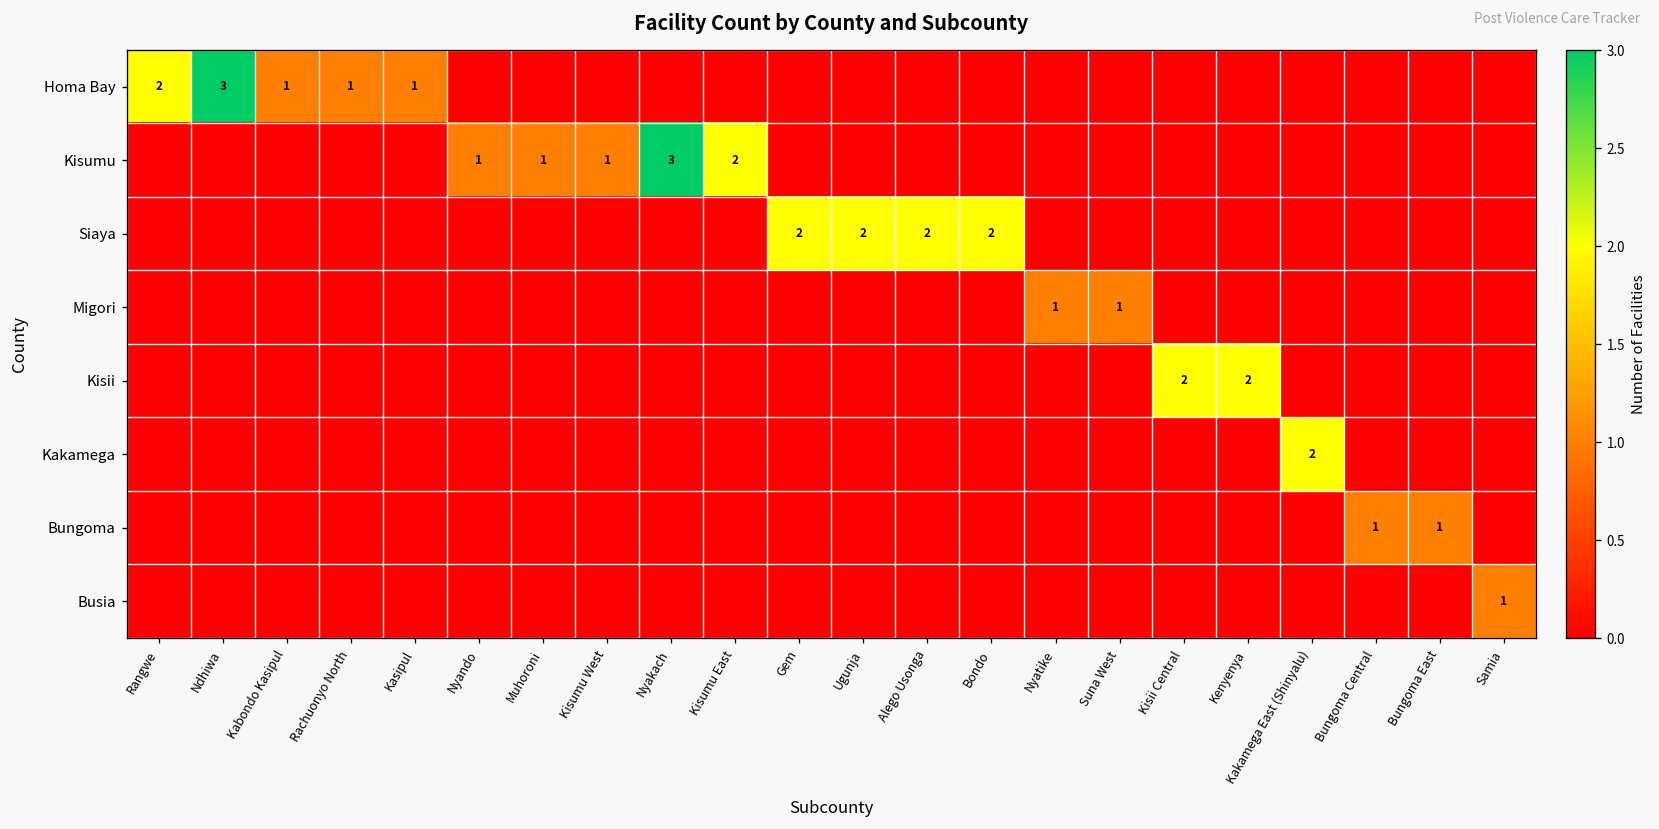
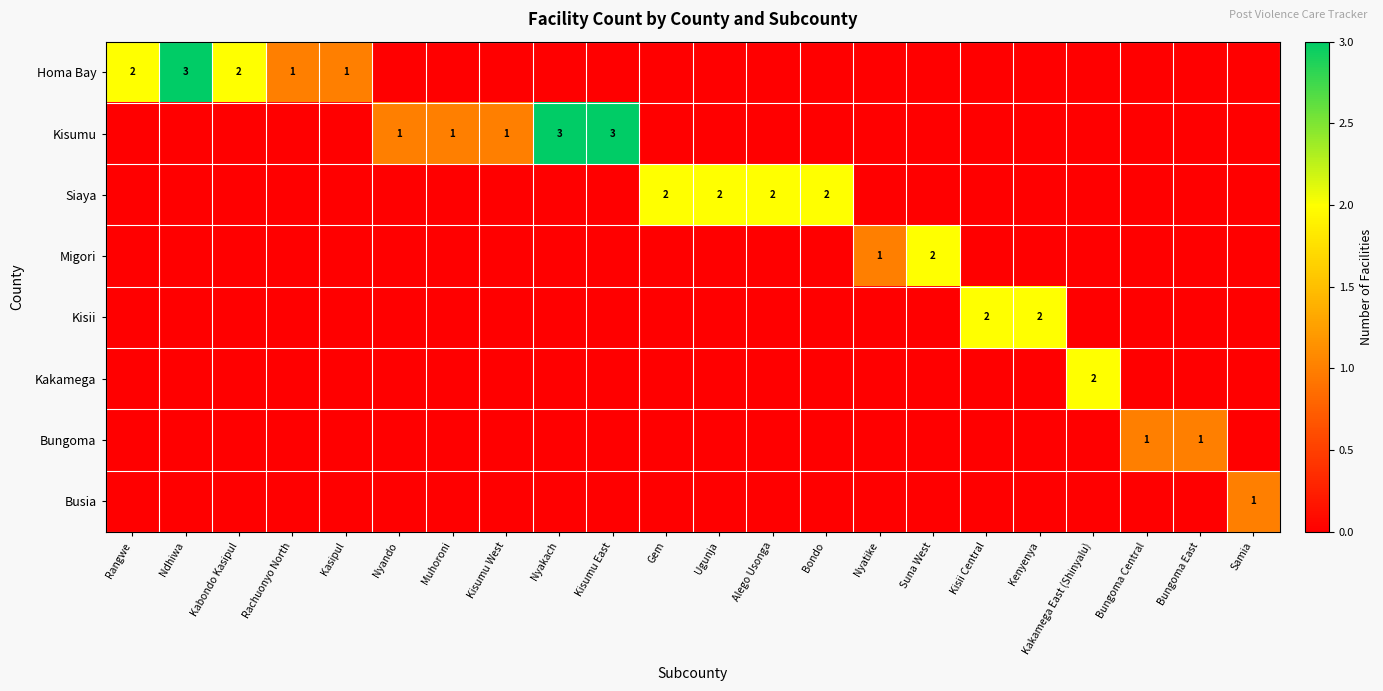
Homa Bay, Kabondo Kasipul: 1 -> 2
Kisumu, Kisumu East: 2 -> 3
Migori, Suna West: 1 -> 2
